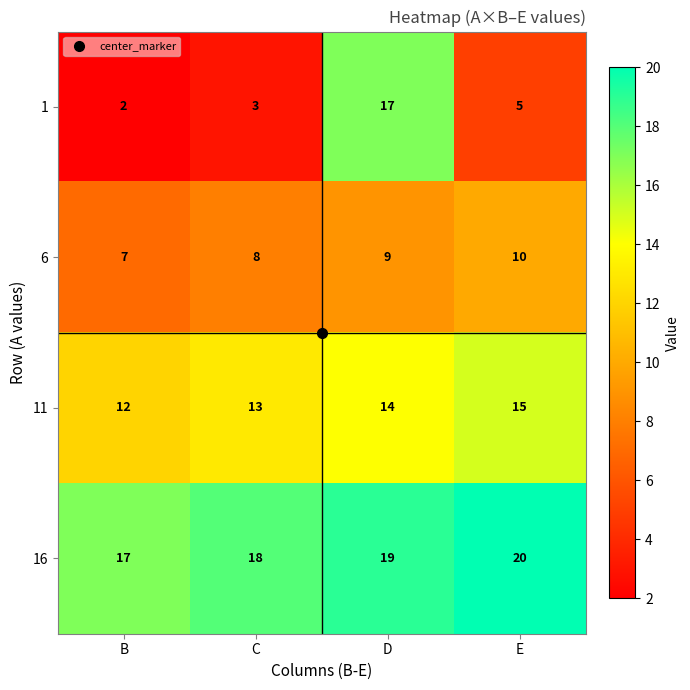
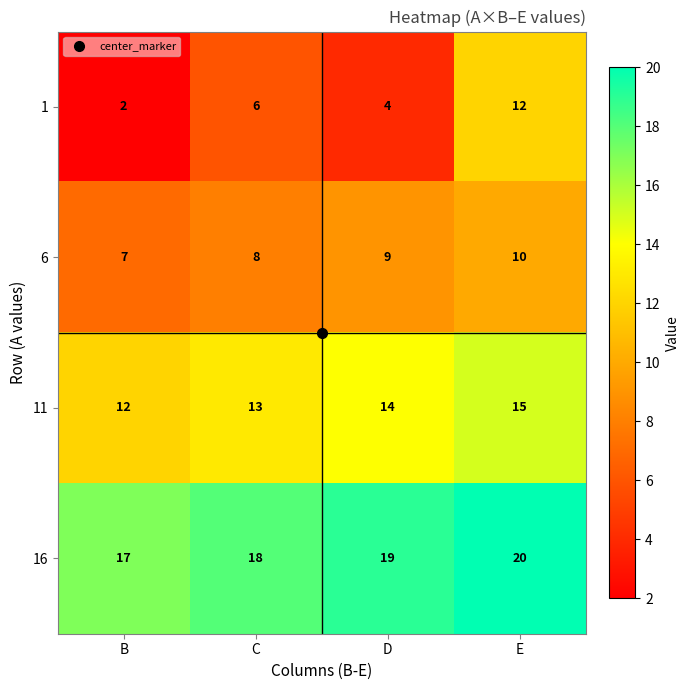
1, C: 3 -> 6
1, D: 17 -> 4
1, E: 5 -> 12
